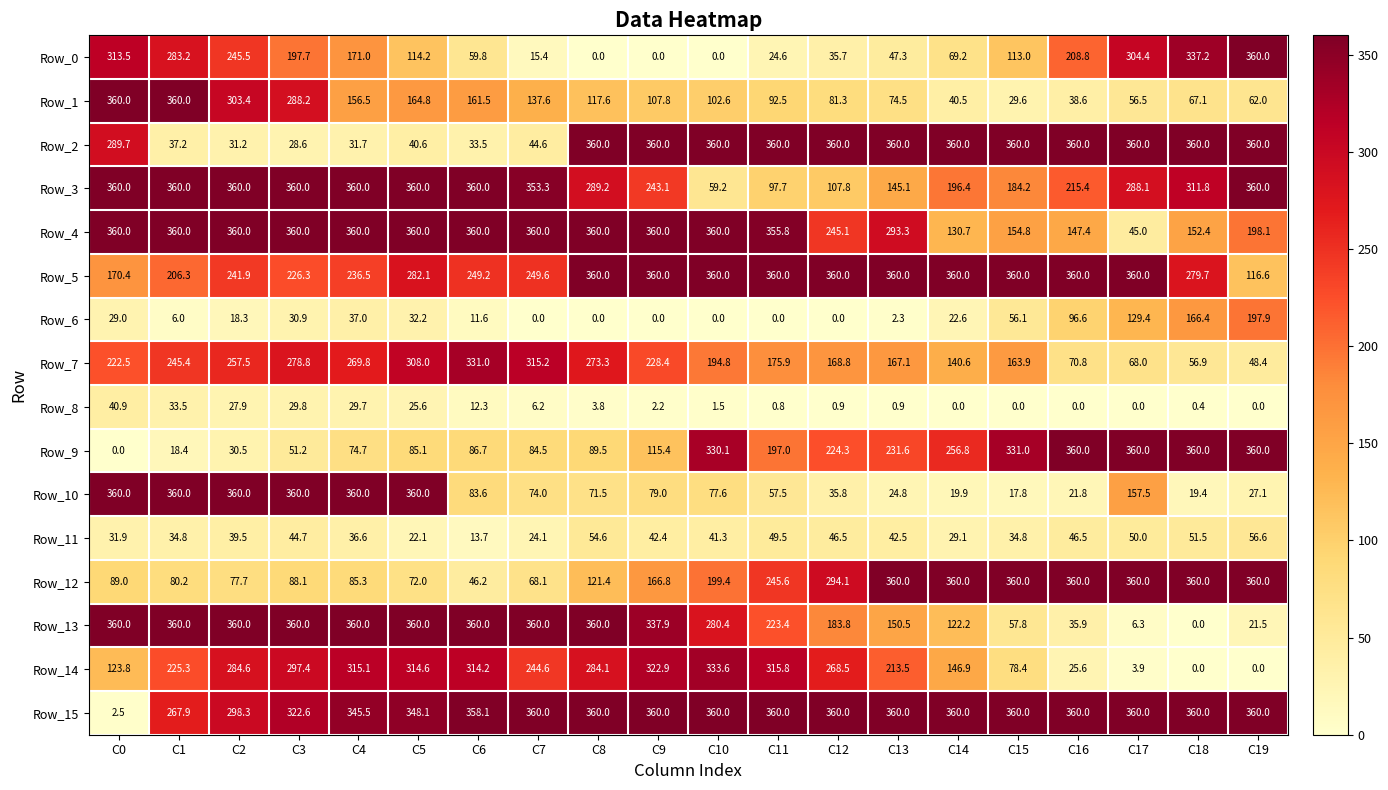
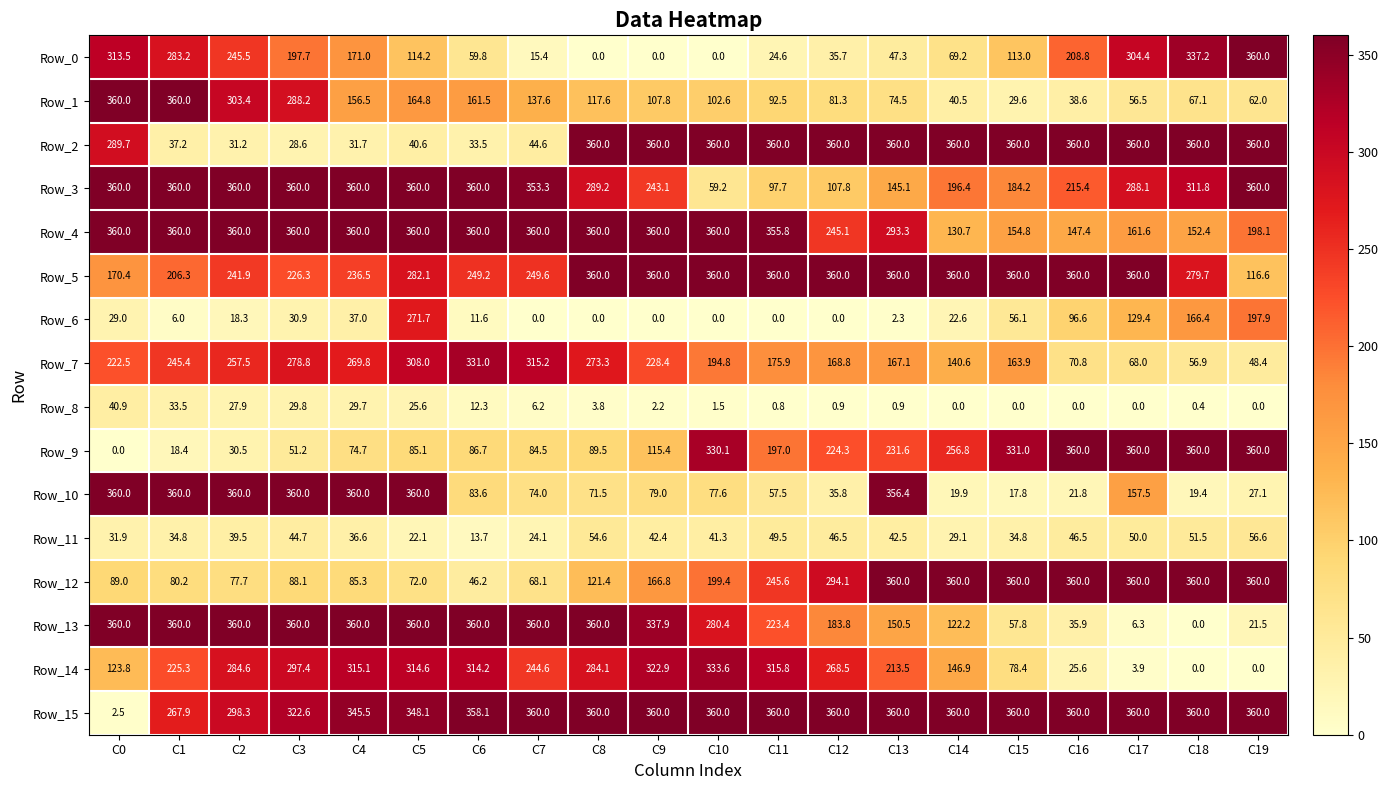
Row_4, C17: 45.0 -> 161.6
Row_6, C5: 32.2 -> 271.7
Row_10, C13: 24.8 -> 356.4
